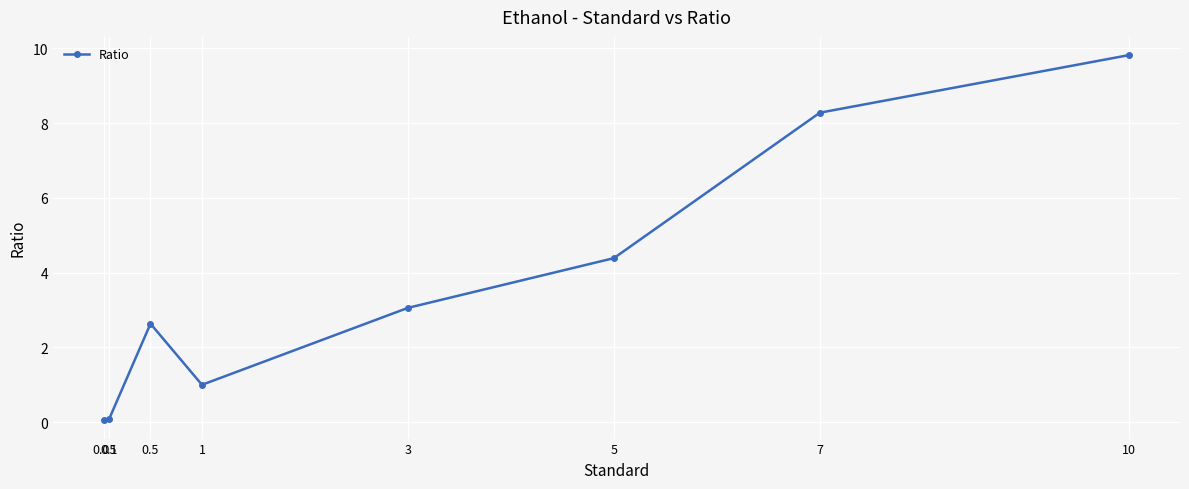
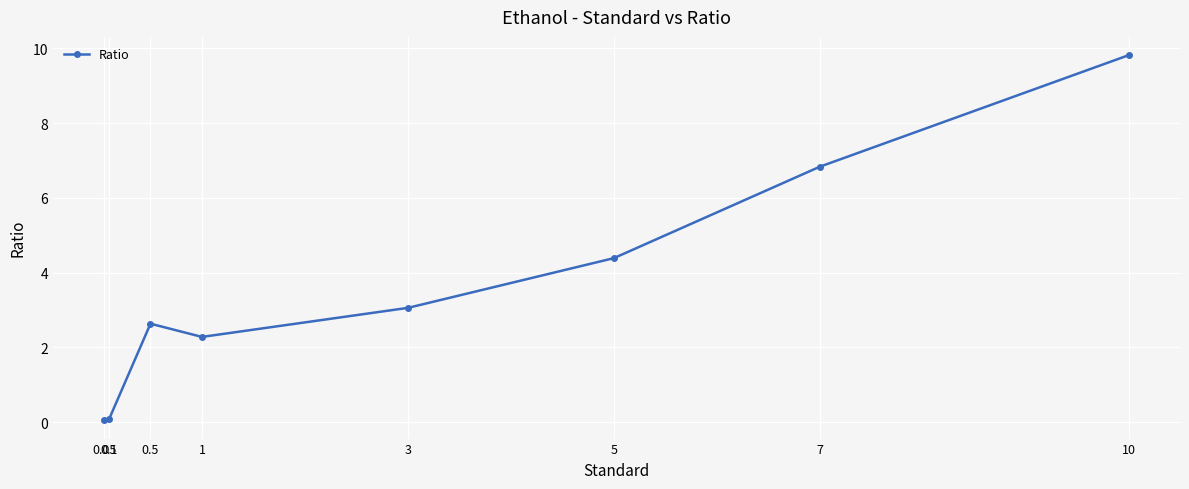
1: 1.0 -> 2.3
7: 8.3 -> 6.8
